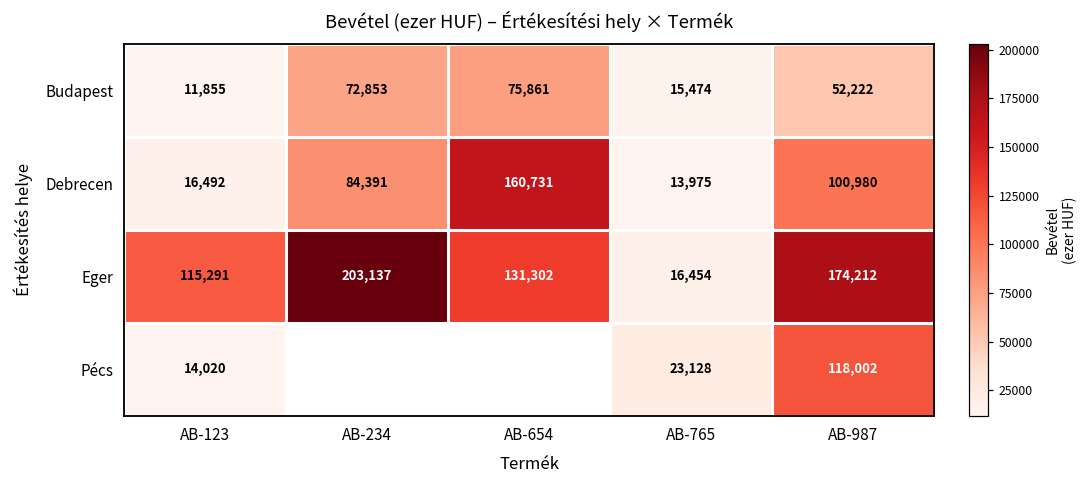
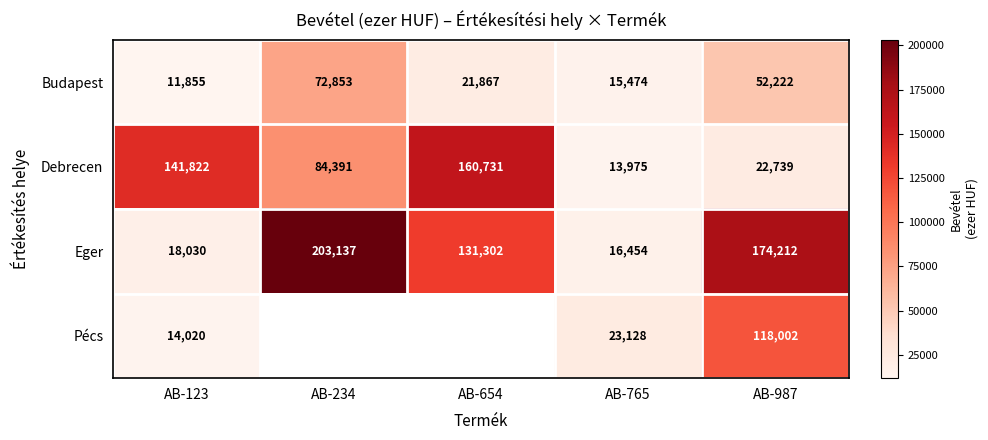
Budapest, AB-654: 75,861 -> 21,867
Debrecen, AB-123: 16,492 -> 141,822
Debrecen, AB-987: 100,980 -> 22,739
Eger, AB-123: 115,291 -> 18,030
